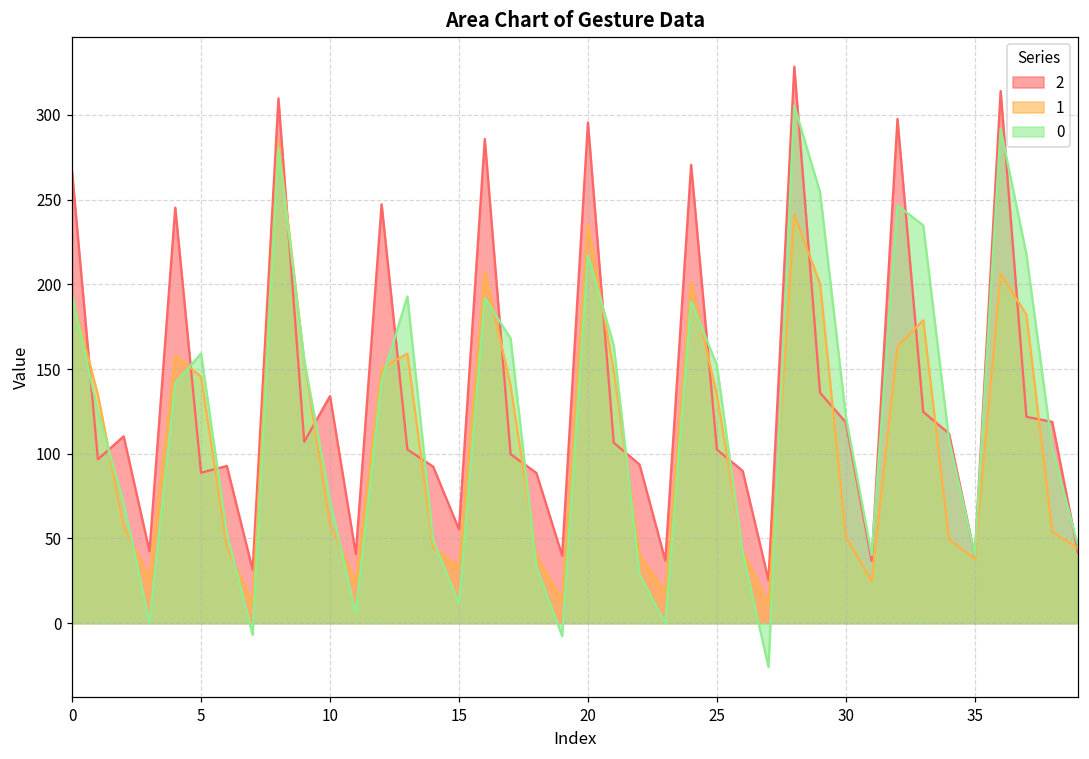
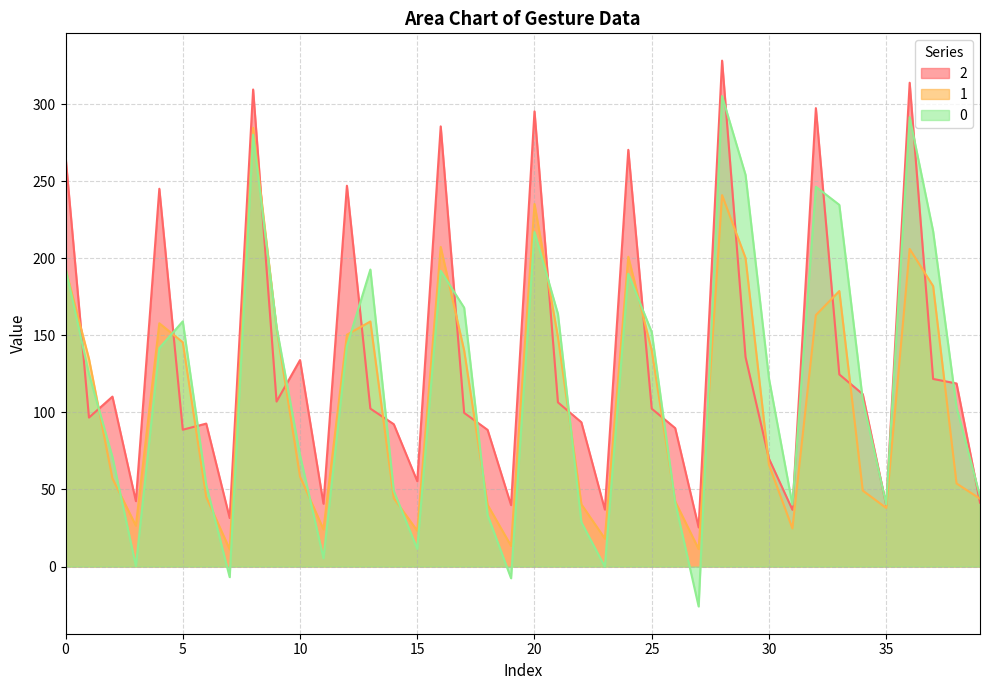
1, 15: 33 -> 23
1, 25: 135 -> 140
2, 30: 119 -> 70
1, 30: 51 -> 66
